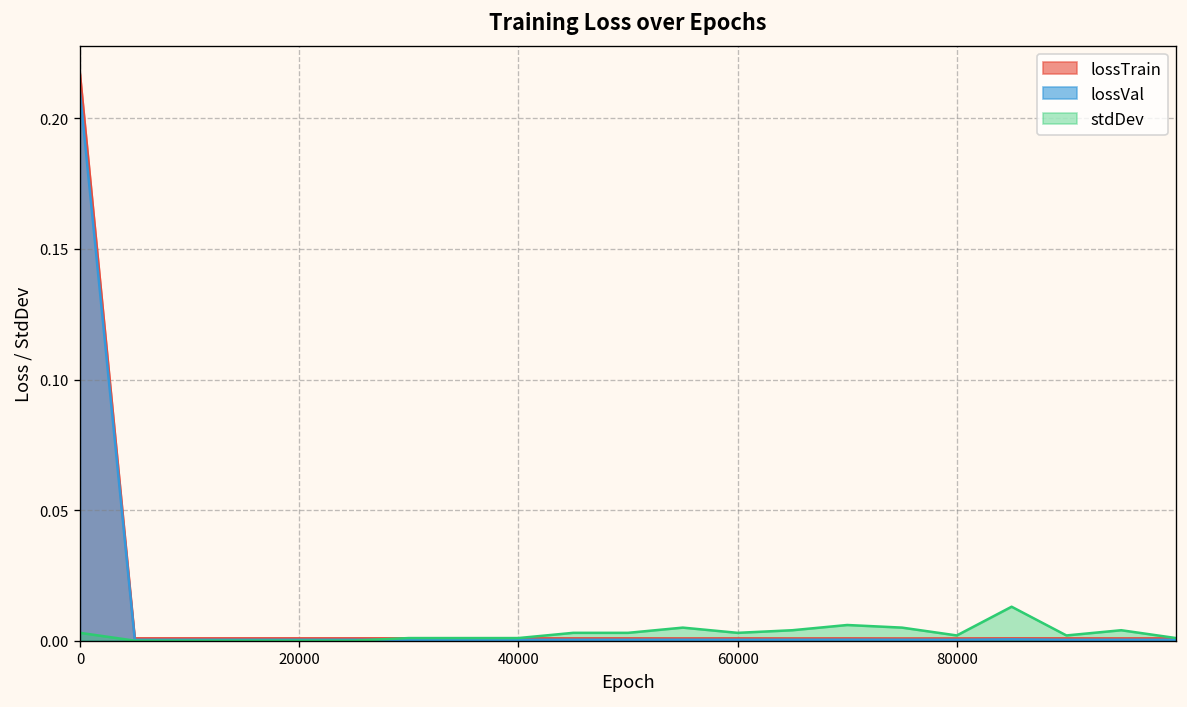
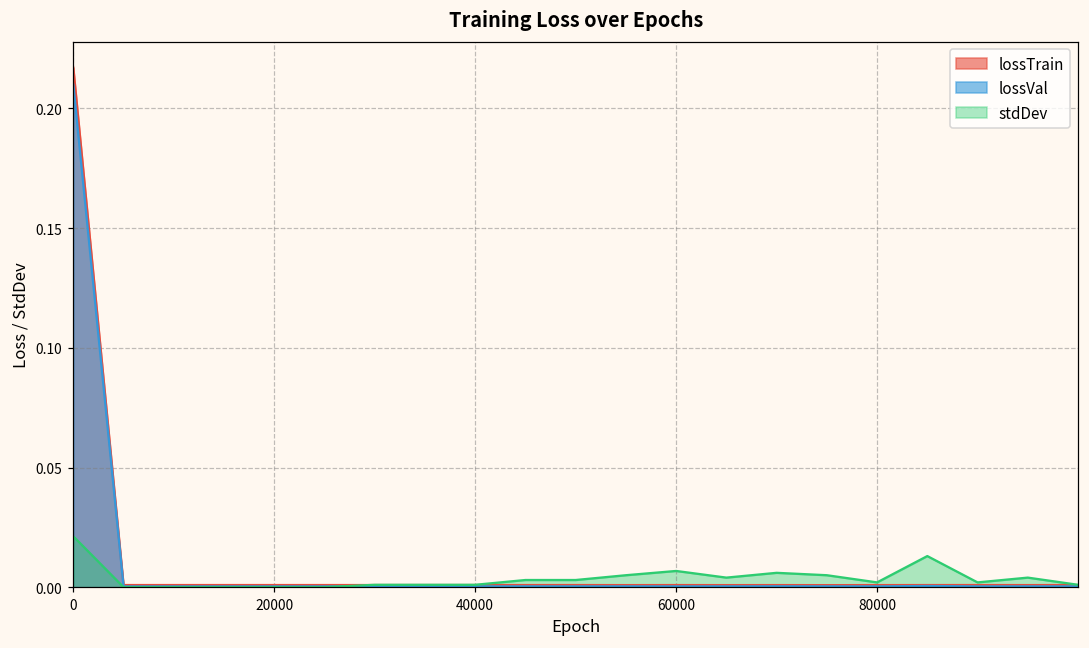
stdDev, 0: 0.003 -> 0.021
stdDev, 60000: 0.003 -> 0.007
